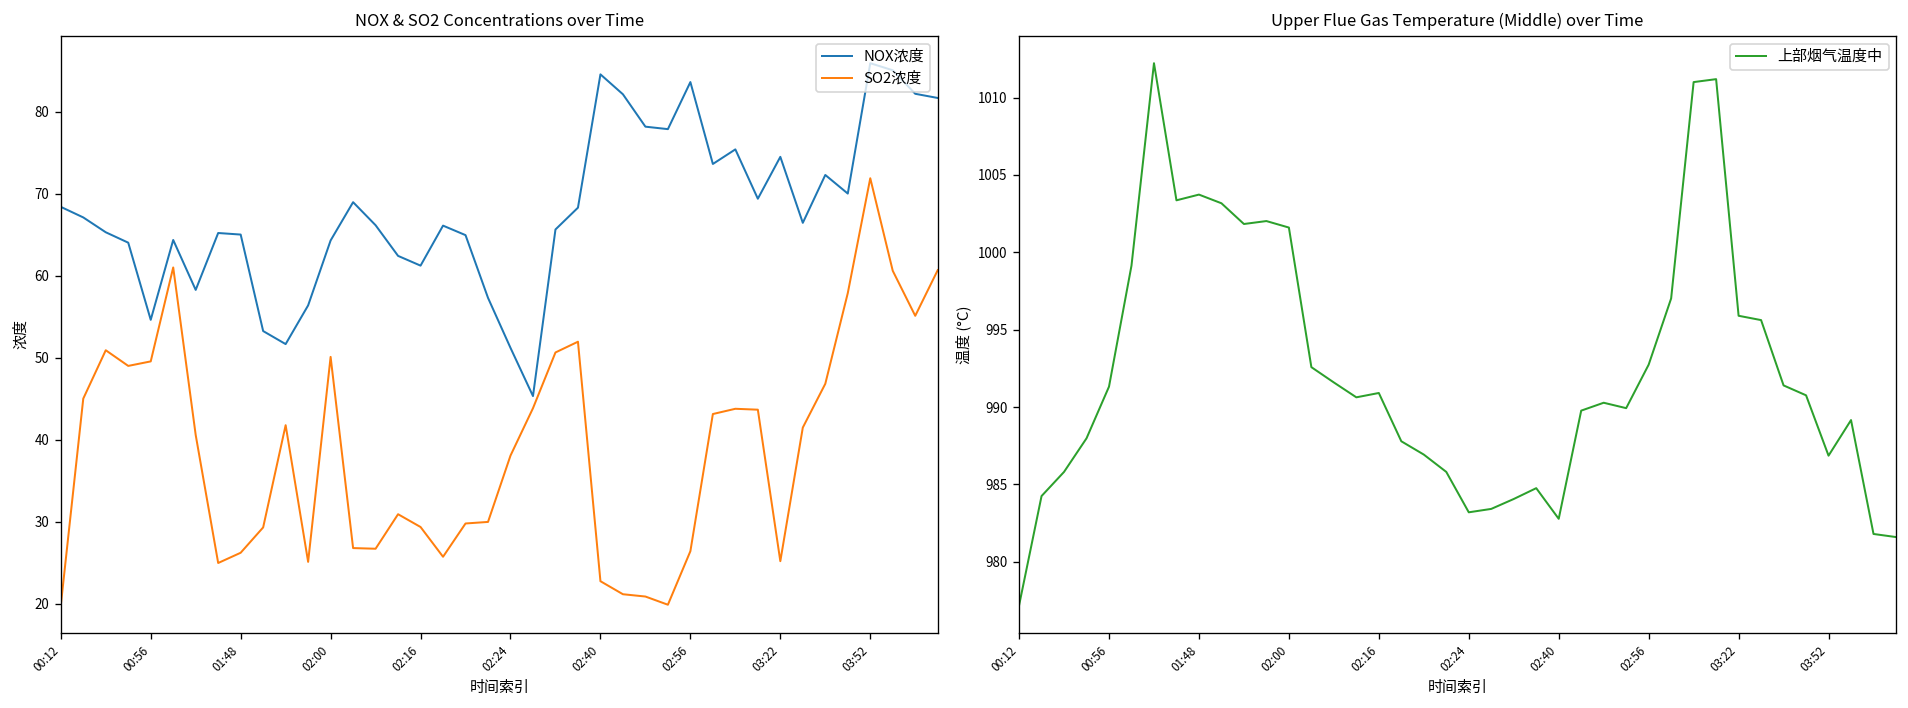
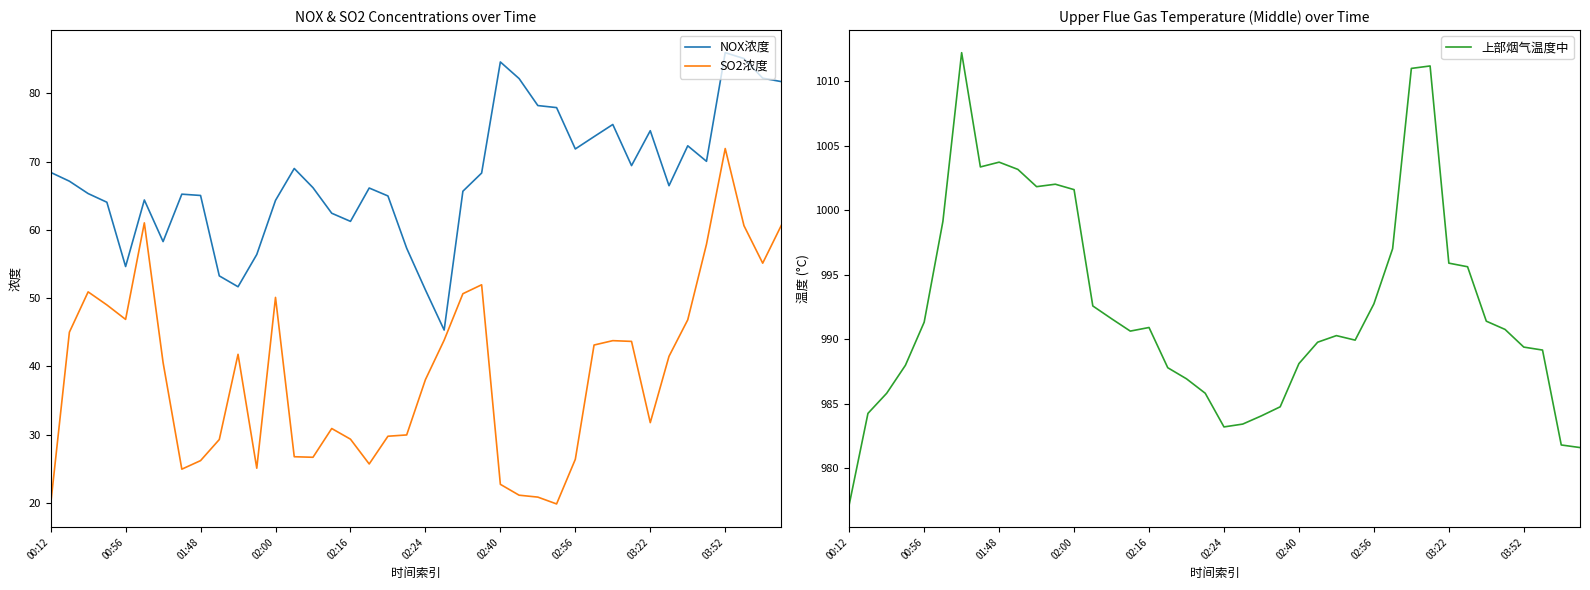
NOX & SO2 Concentrations over Time, SO2浓度, 00:56: 50 -> 47
NOX & SO2 Concentrations over Time, NOX浓度, 02:56: 84 -> 72
NOX & SO2 Concentrations over Time, SO2浓度, 03:22: 25 -> 32
Upper Flue Gas Temperature (Middle) over Time, 02:40: 982.8 -> 988.1
Upper Flue Gas Temperature (Middle) over Time, 03:52: 986.9 -> 989.4
